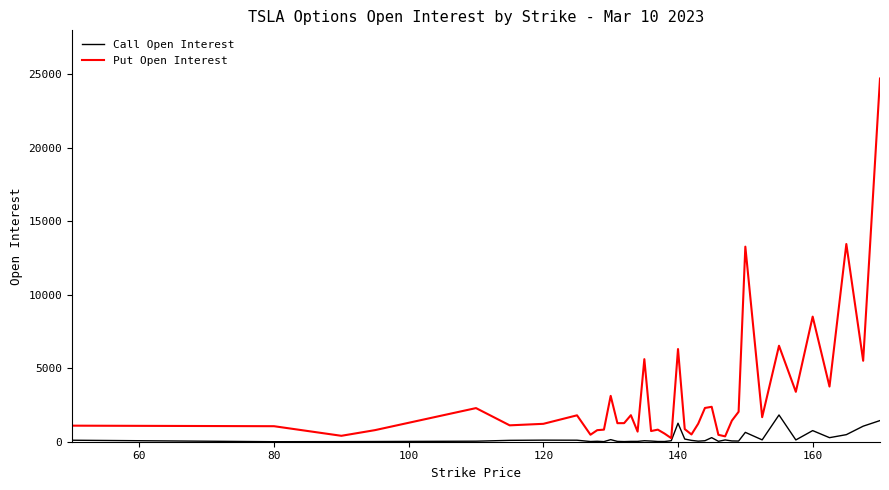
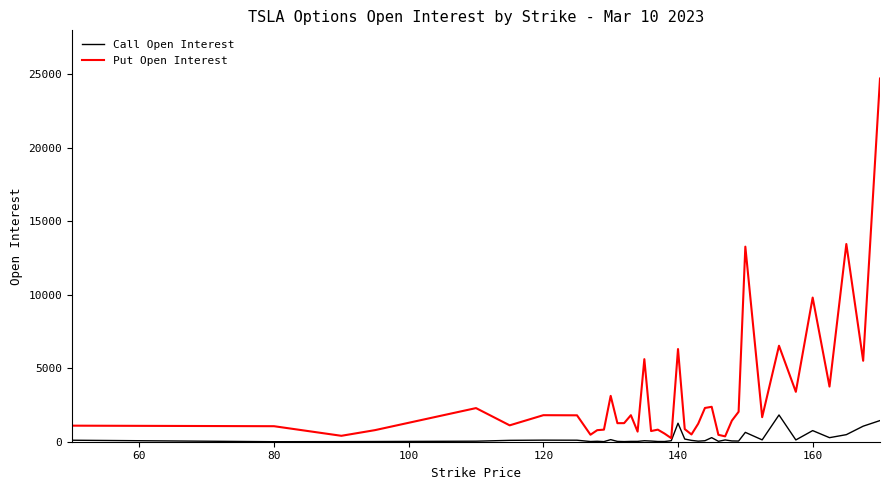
Put Open Interest, 120: 1200 -> 1800
Put Open Interest, 160: 8500 -> 9800
